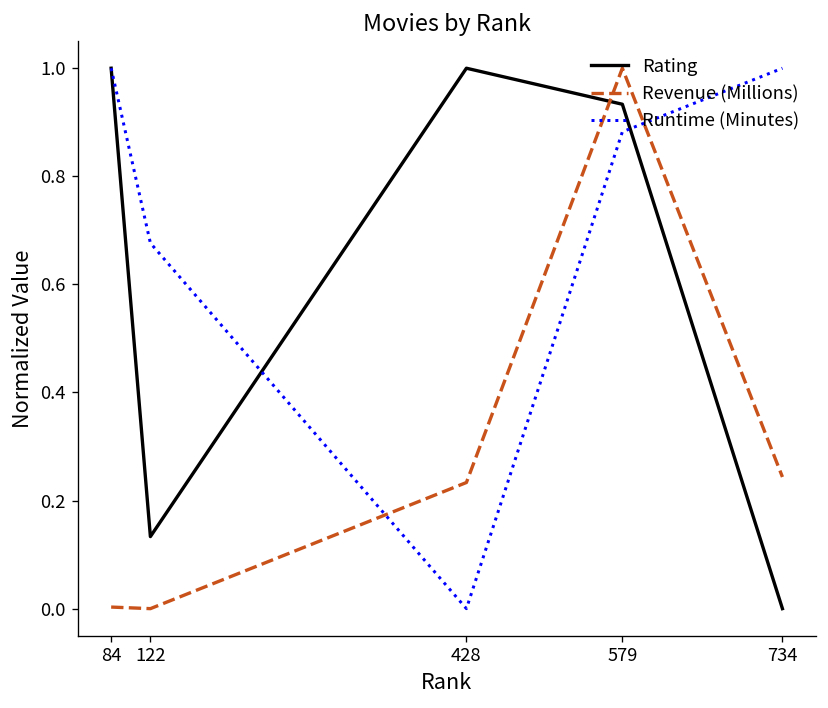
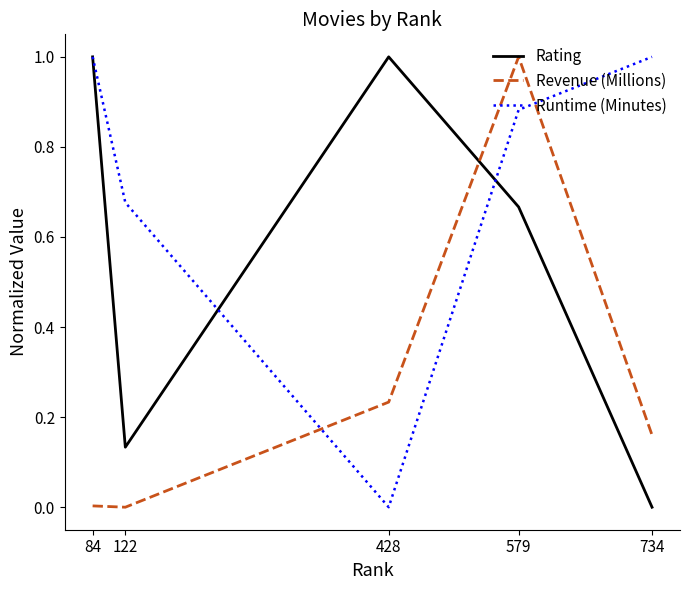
Rating, 579: 0.93 -> 0.67
Revenue (Millions), 734: 0.24 -> 0.16
